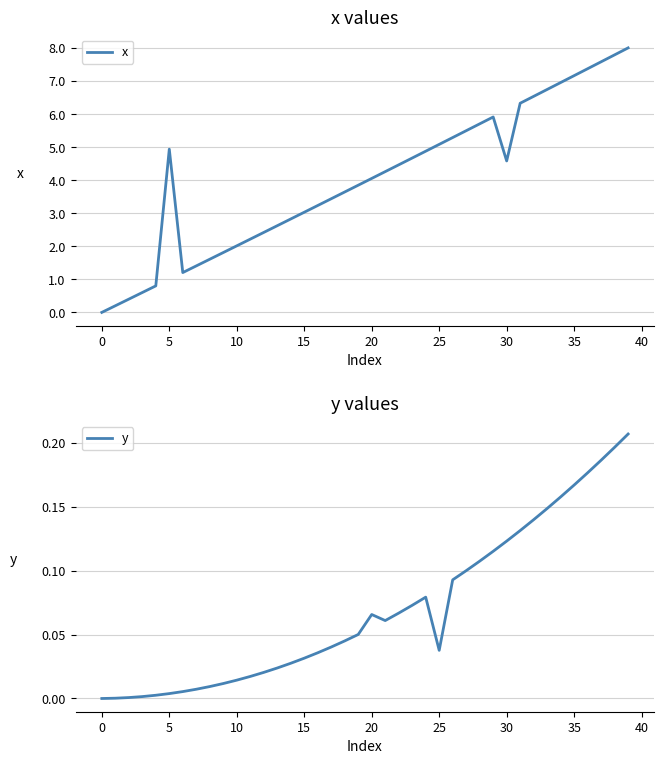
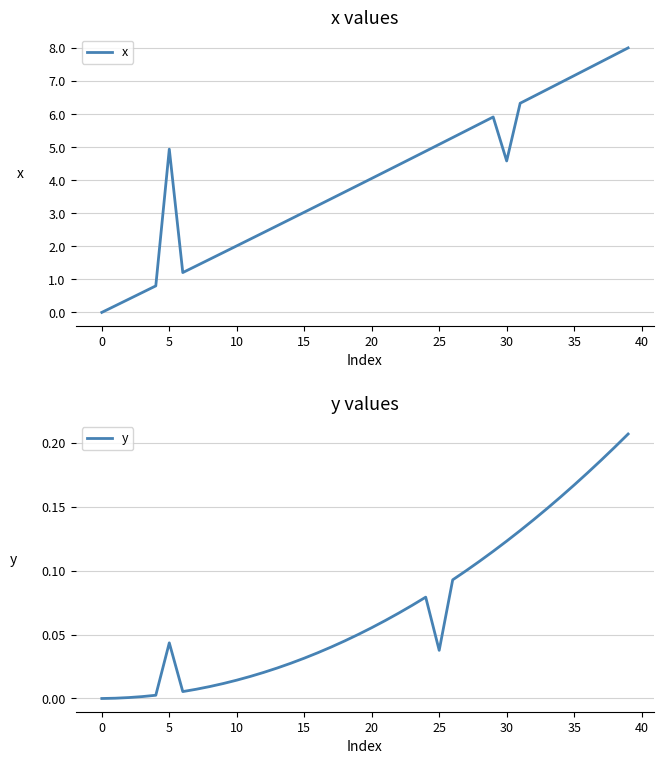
y values, 5: 0.004 -> 0.043
y values, 20: 0.066 -> 0.055
